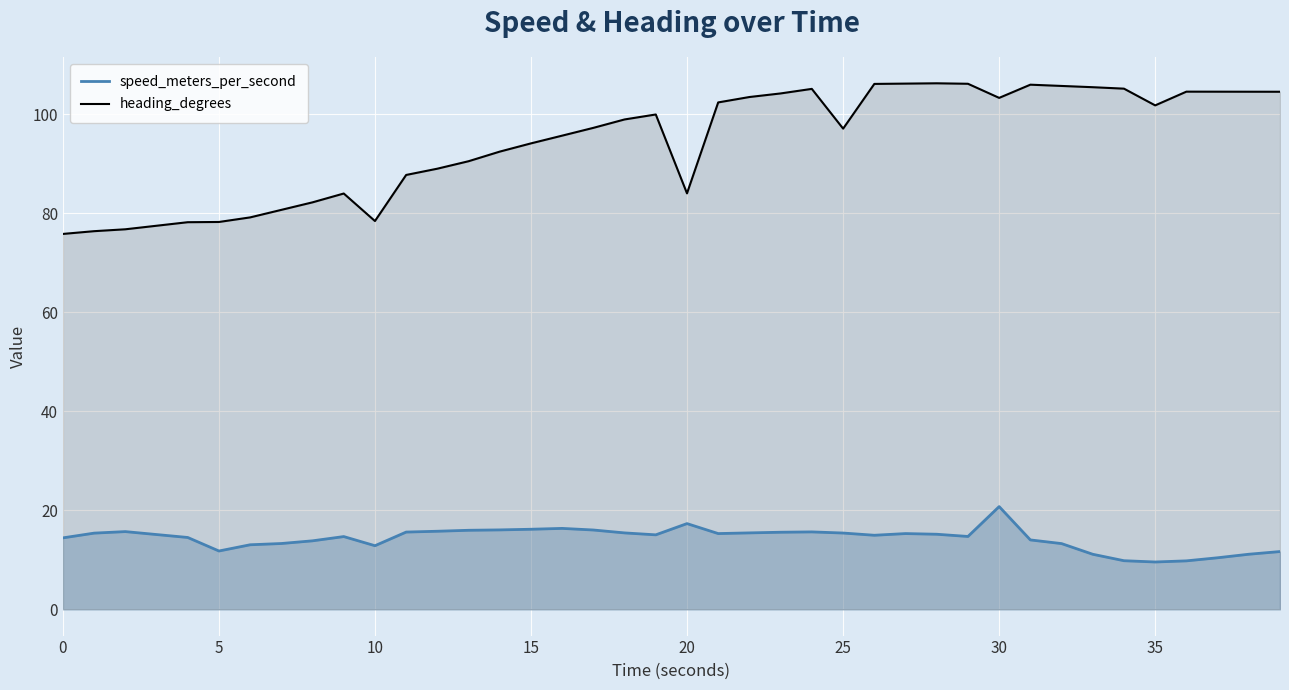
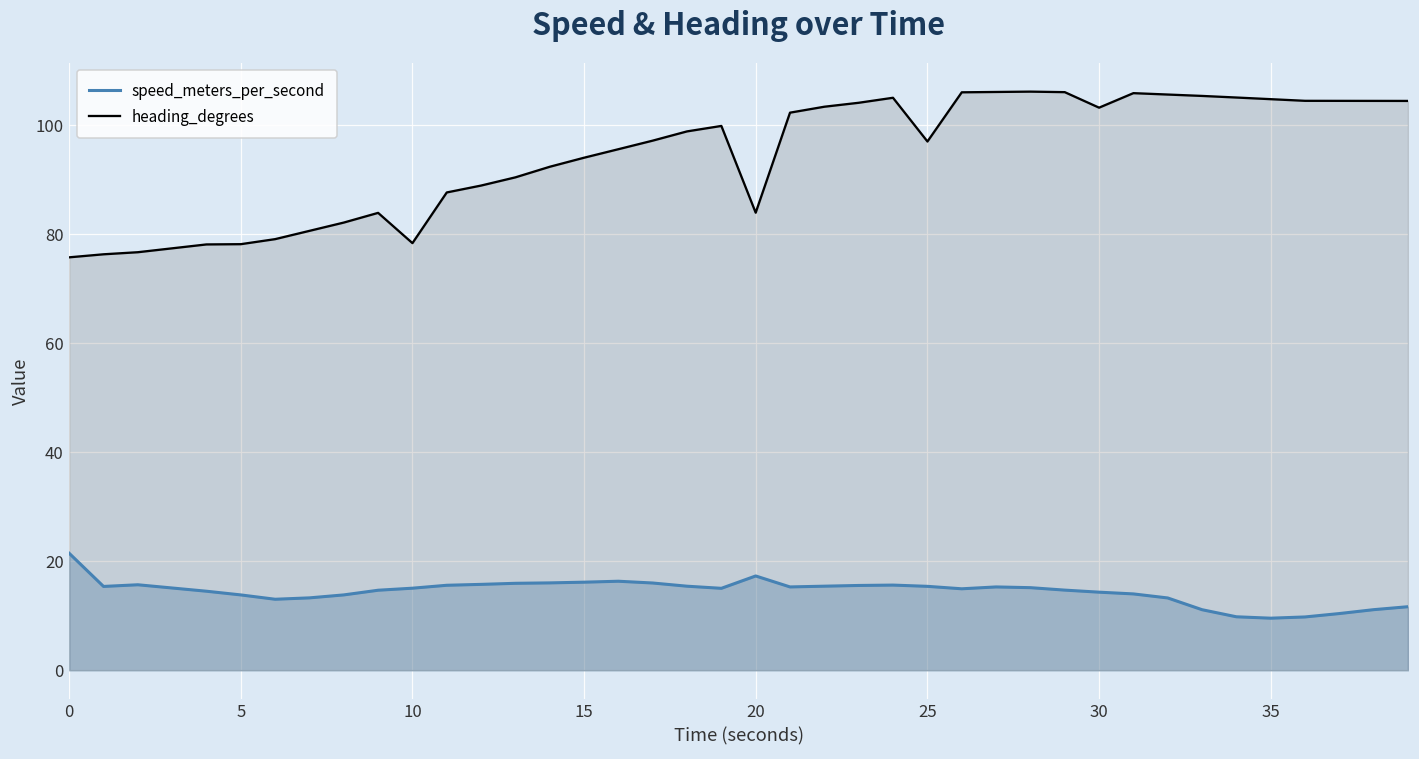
speed_meters_per_second, 0: 14 -> 21
speed_meters_per_second, 5: 12 -> 14
speed_meters_per_second, 10: 13 -> 15
speed_meters_per_second, 30: 21 -> 14
heading_degrees, 35: 102 -> 105
